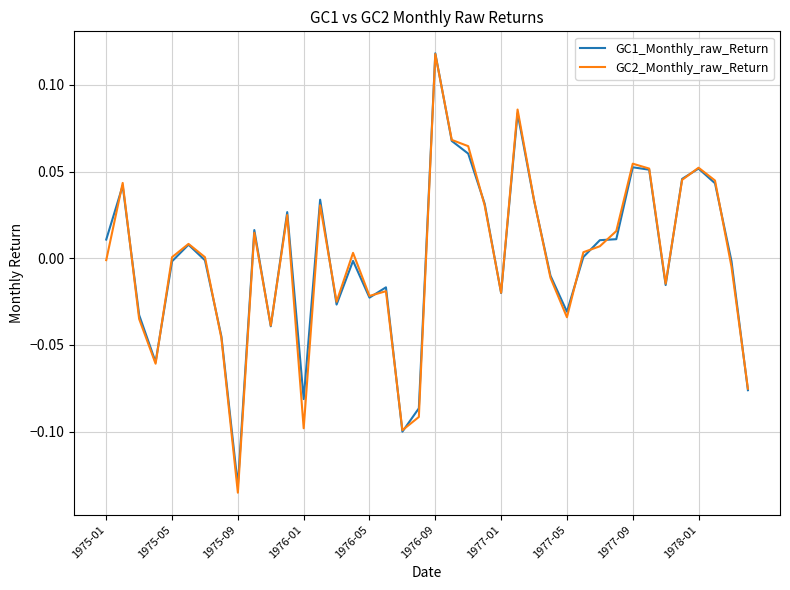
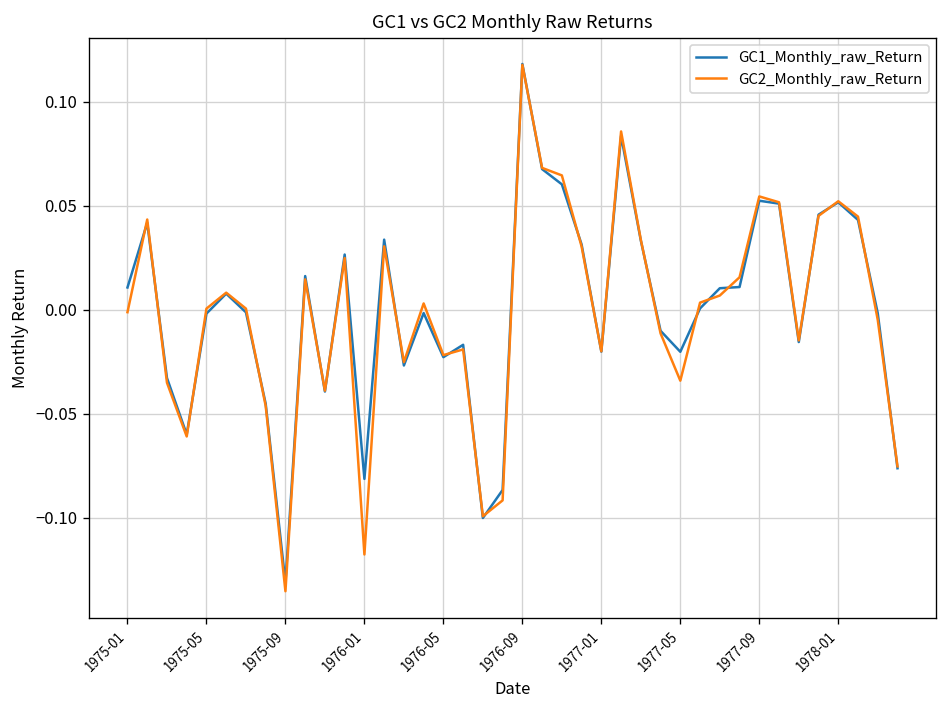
GC2_Monthly_raw_Return, 1976-01: -0.098 -> -0.118
GC1_Monthly_raw_Return, 1977-05: -0.031 -> -0.020
